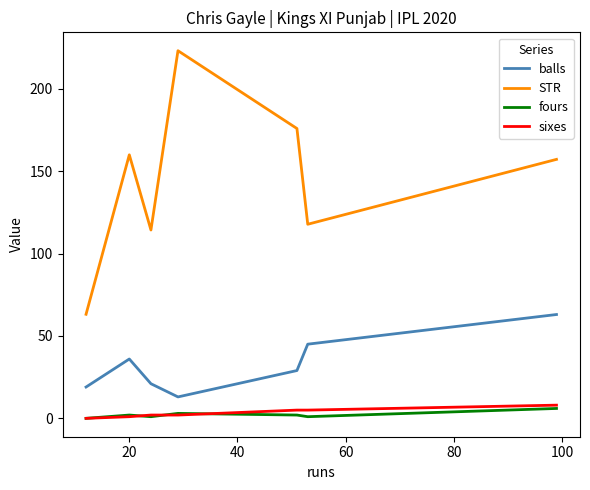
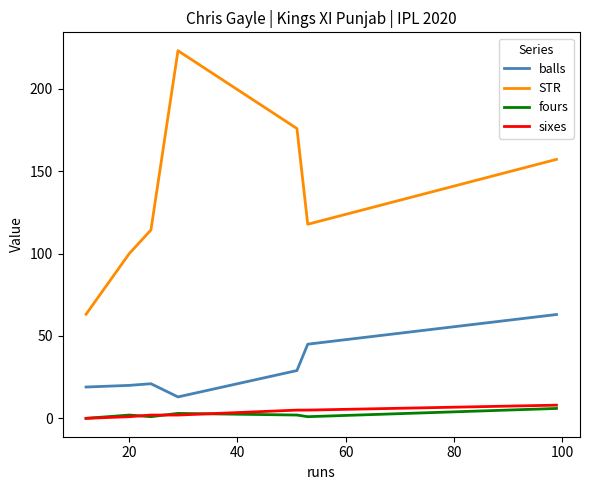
balls, 20: 36 -> 20
STR, 20: 160 -> 100
